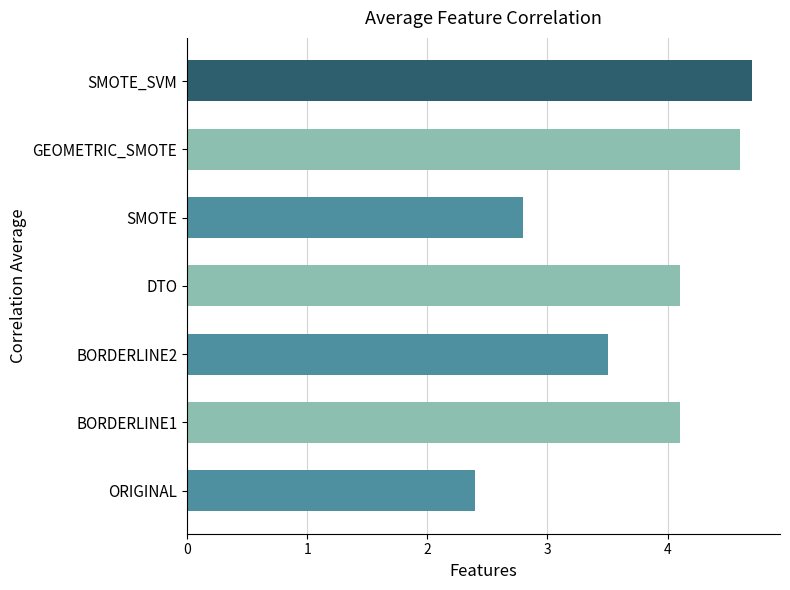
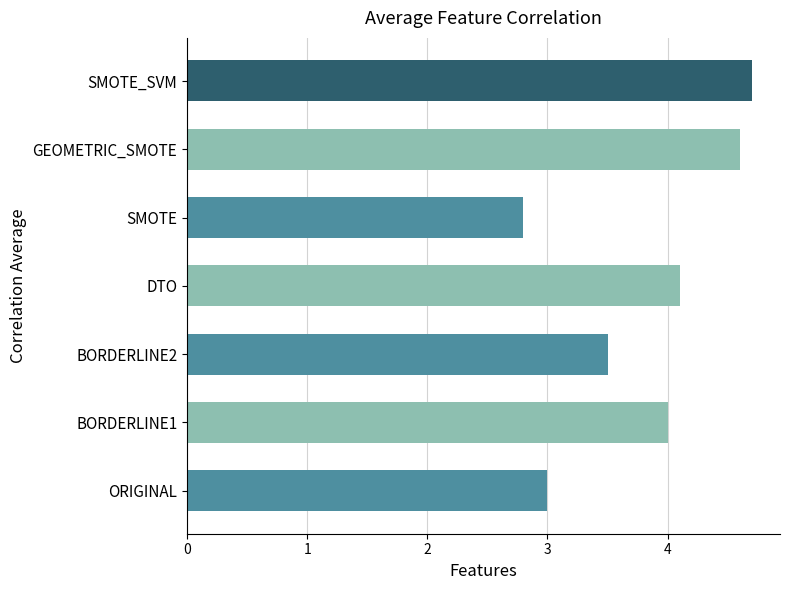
BORDERLINE1: 4.1 -> 4.0
ORIGINAL: 2.4 -> 3.0
